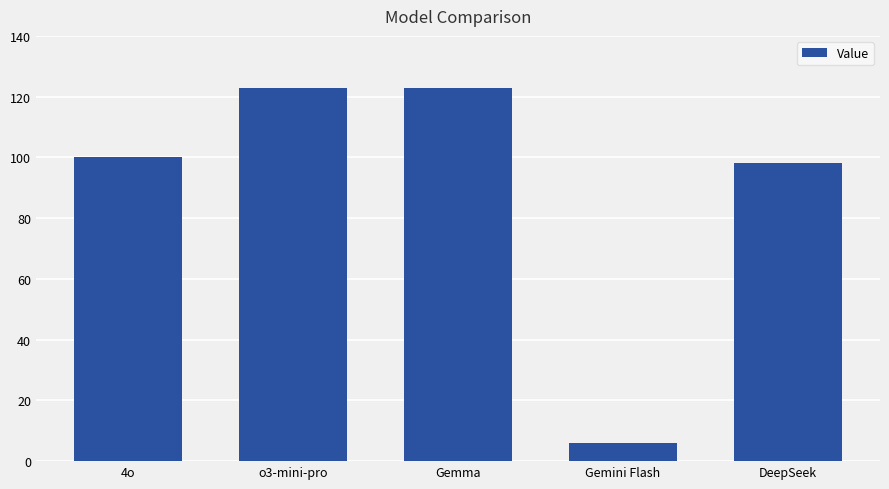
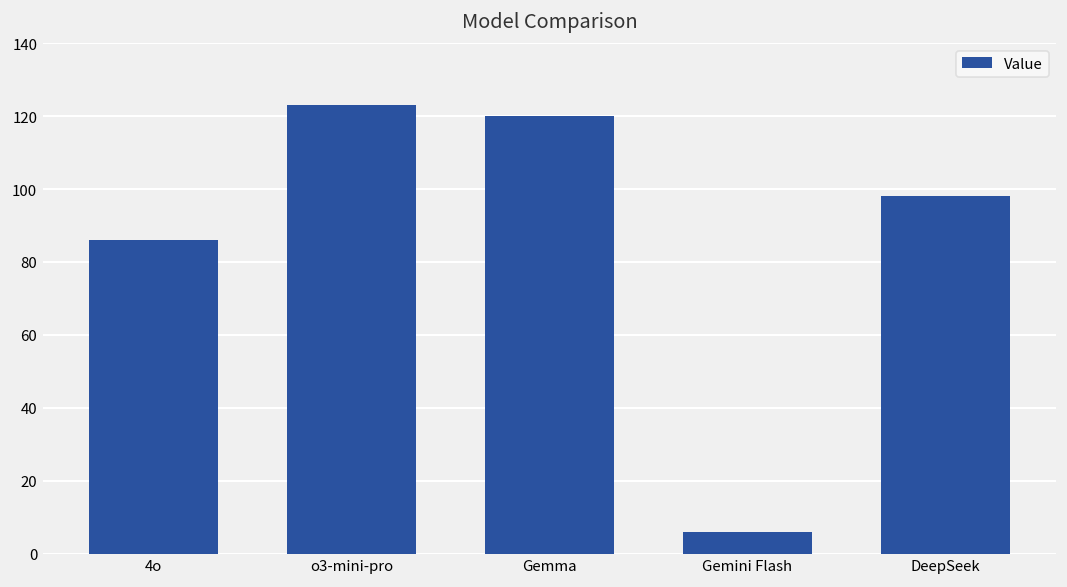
4o: 100 -> 86
Gemma: 123 -> 120
